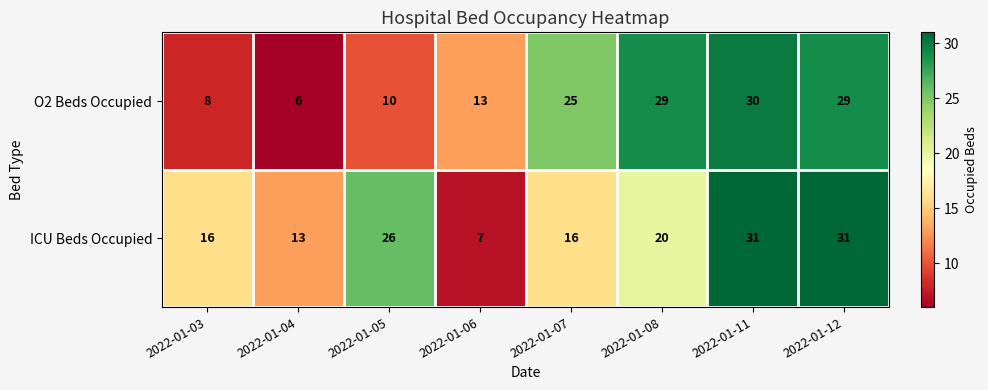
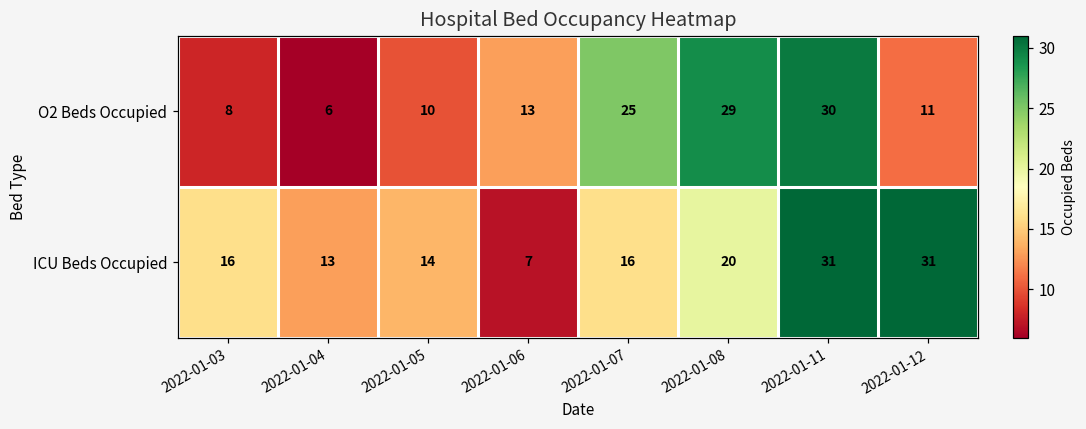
O2 Beds Occupied, 2022-01-12: 29 -> 11
ICU Beds Occupied, 2022-01-05: 26 -> 14
